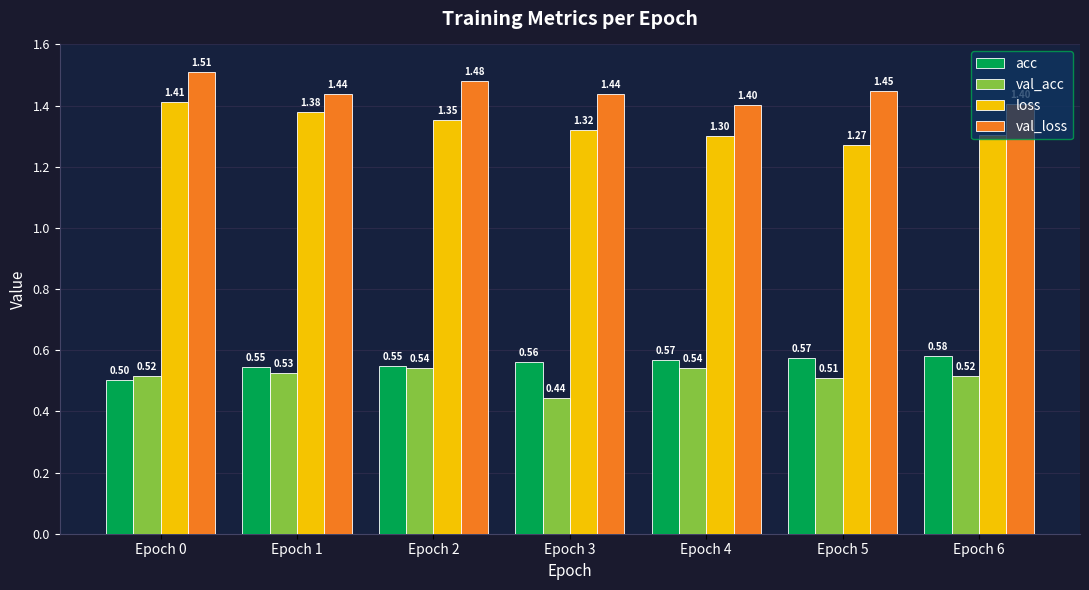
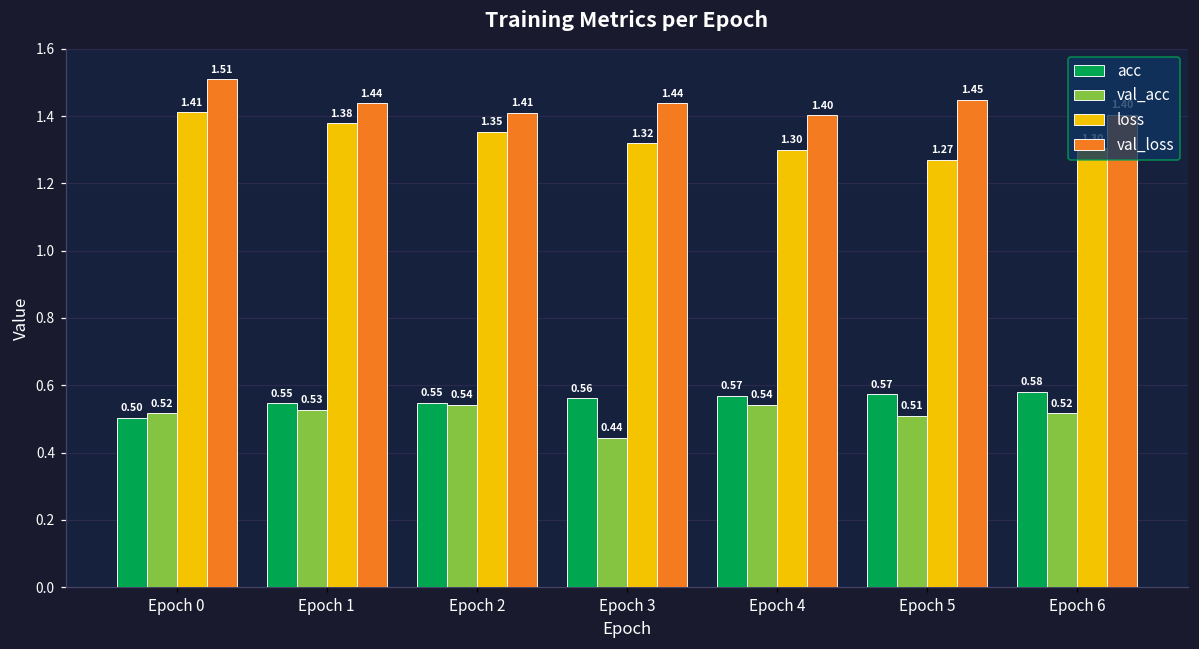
val_loss, Epoch 2: 1.48 -> 1.41
